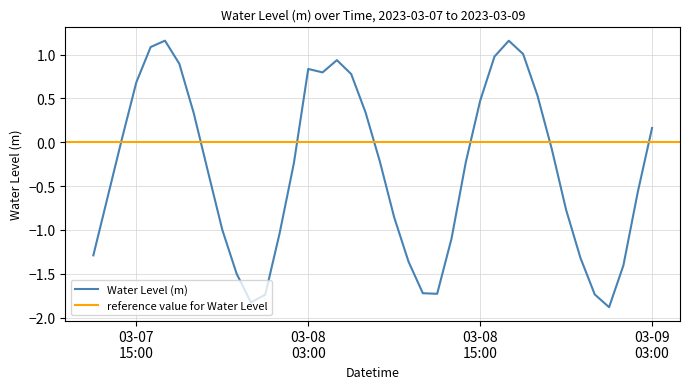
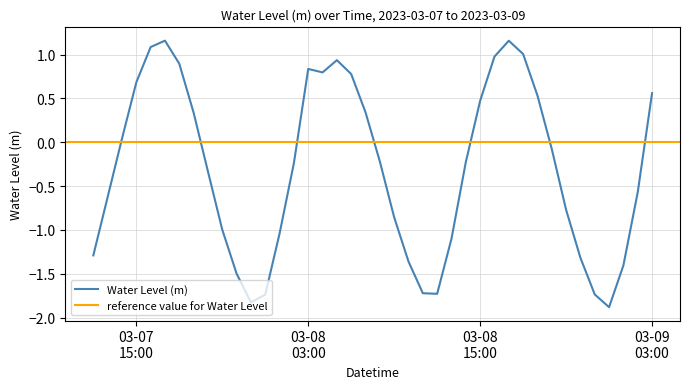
03-09 03:00: 0.2 -> 0.6
